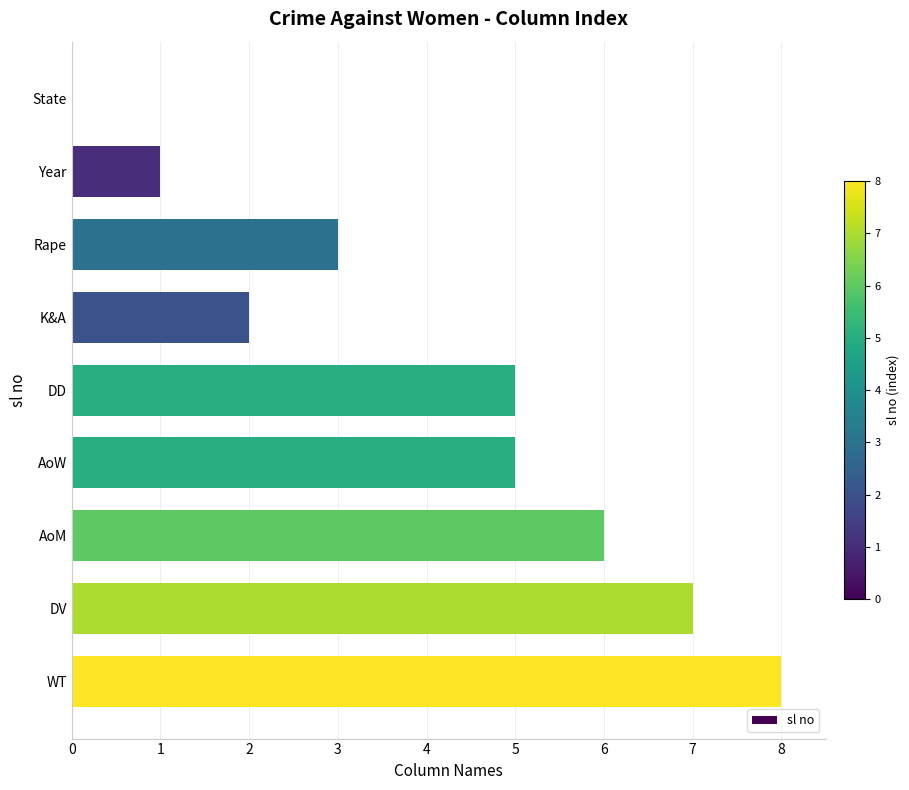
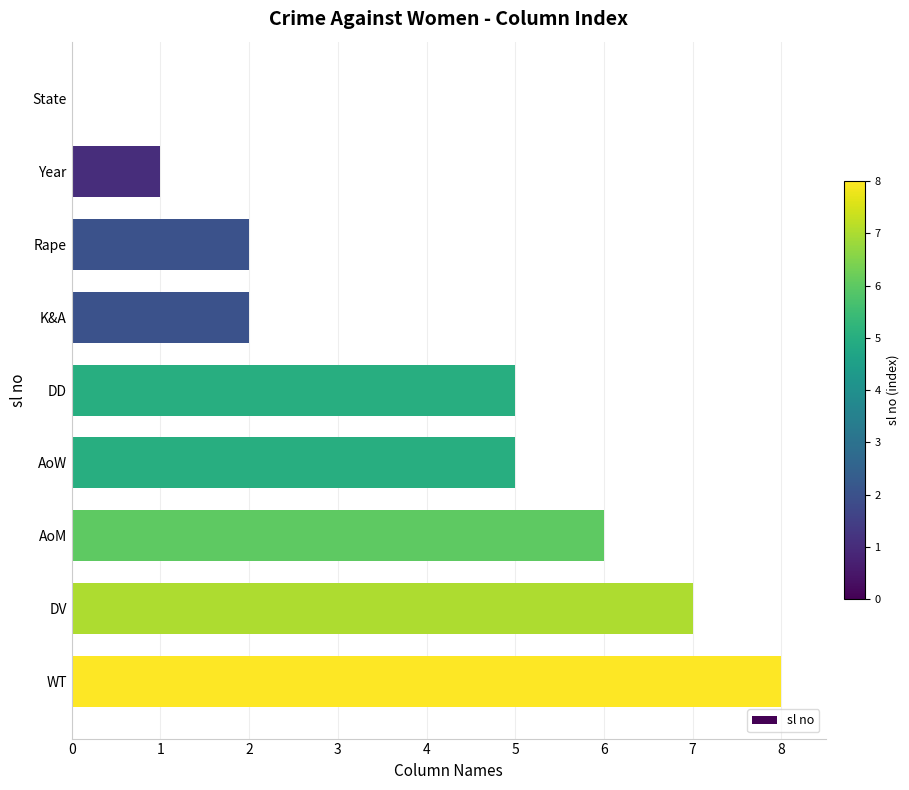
Rape: 3 -> 2
